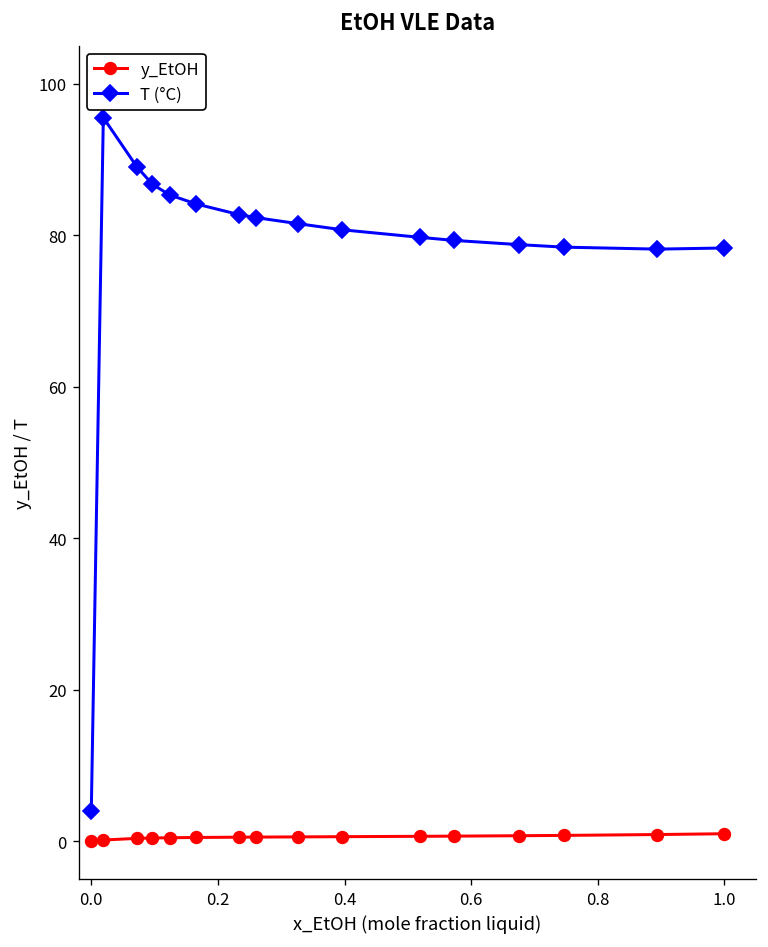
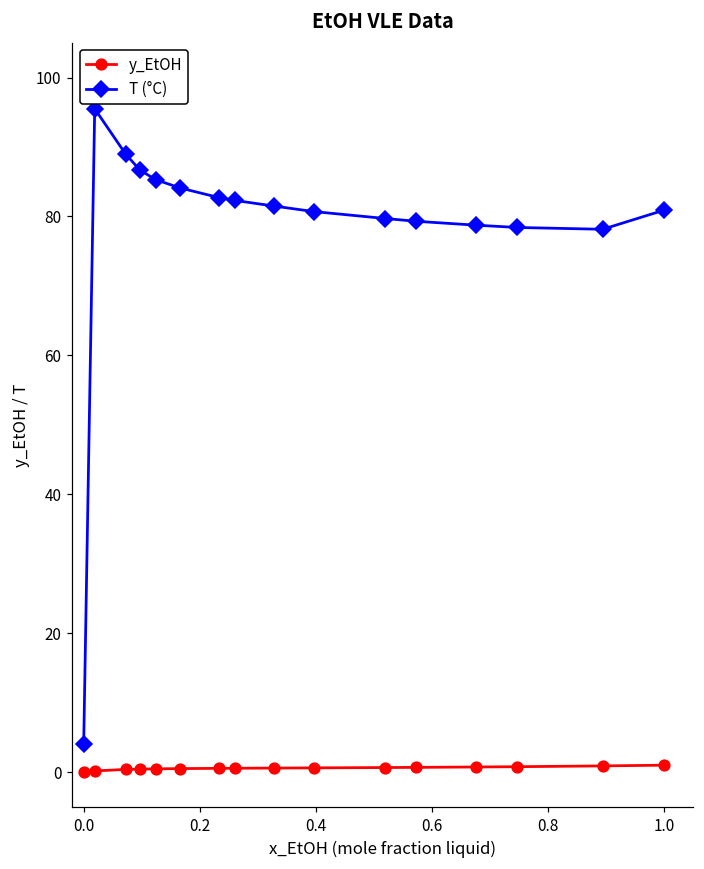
T (°C), 1.0: 78 -> 81
